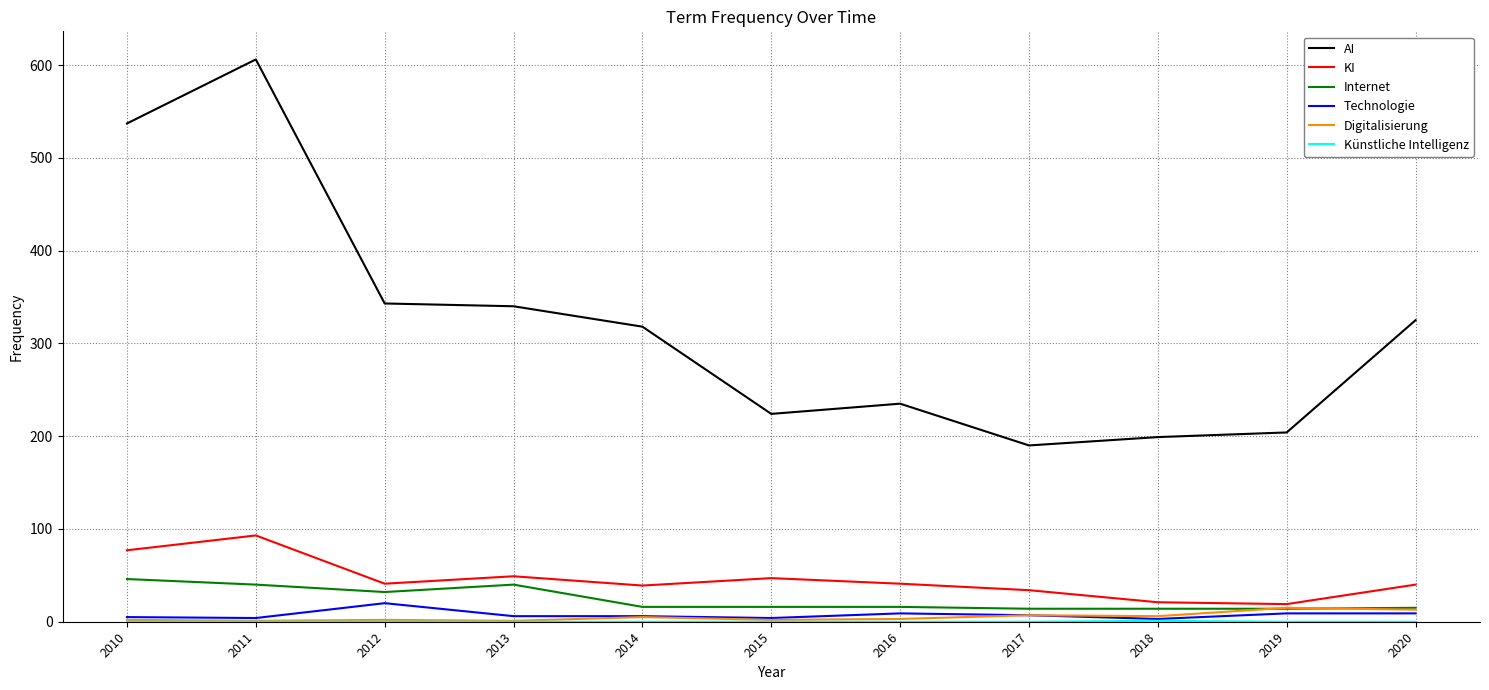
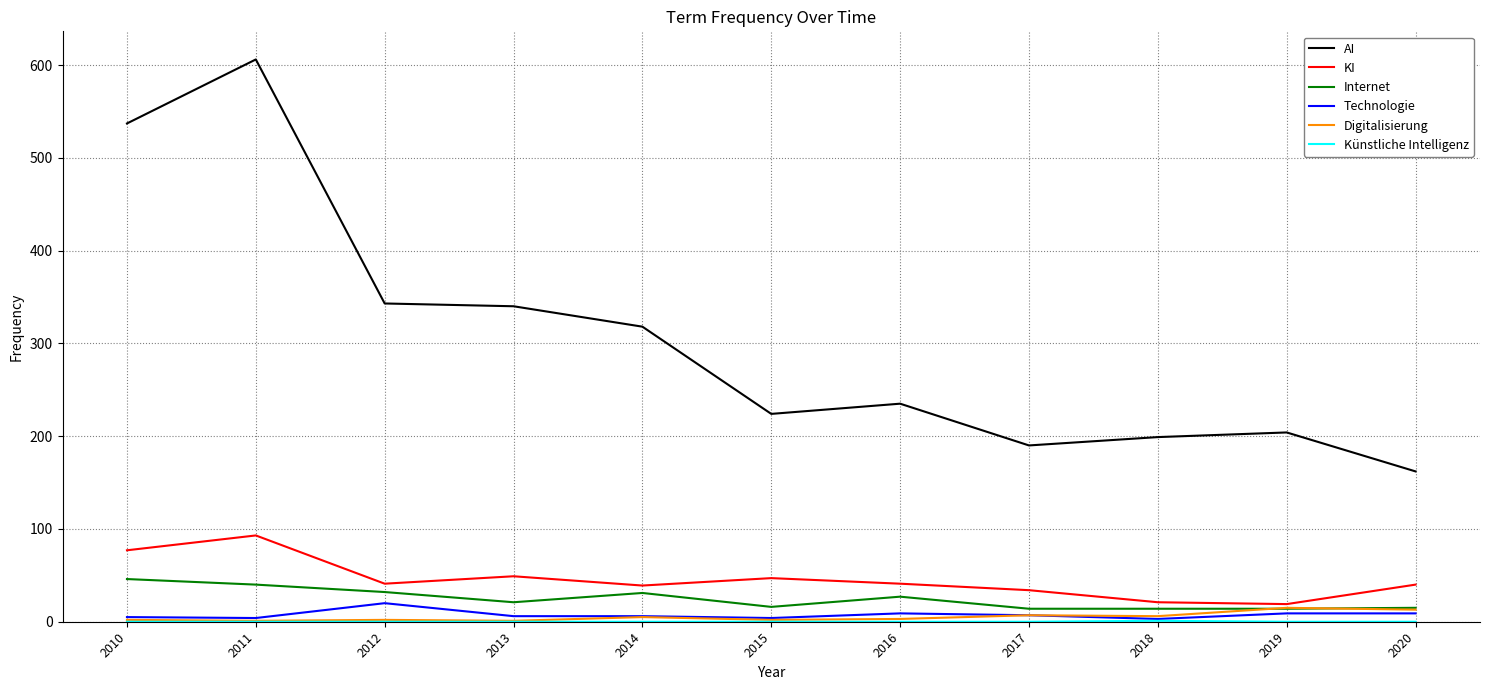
Internet, 2013: 40 -> 20
Internet, 2014: 20 -> 30
Internet, 2016: 20 -> 30
AI, 2020: 330 -> 160
